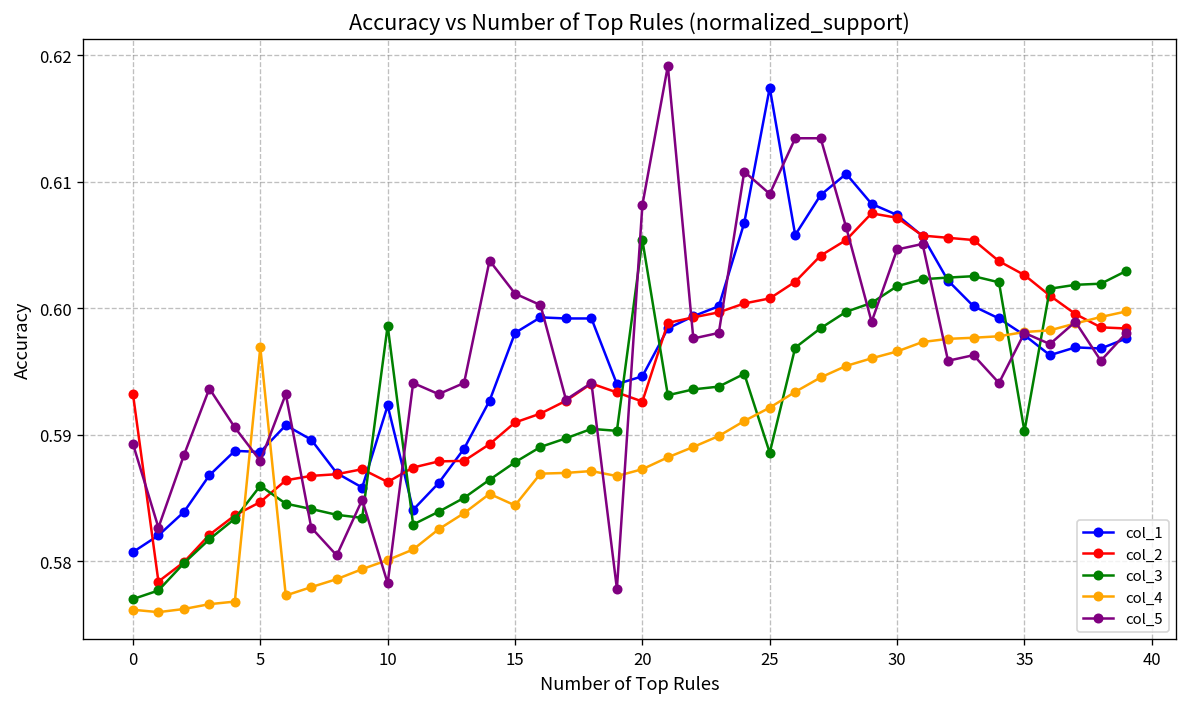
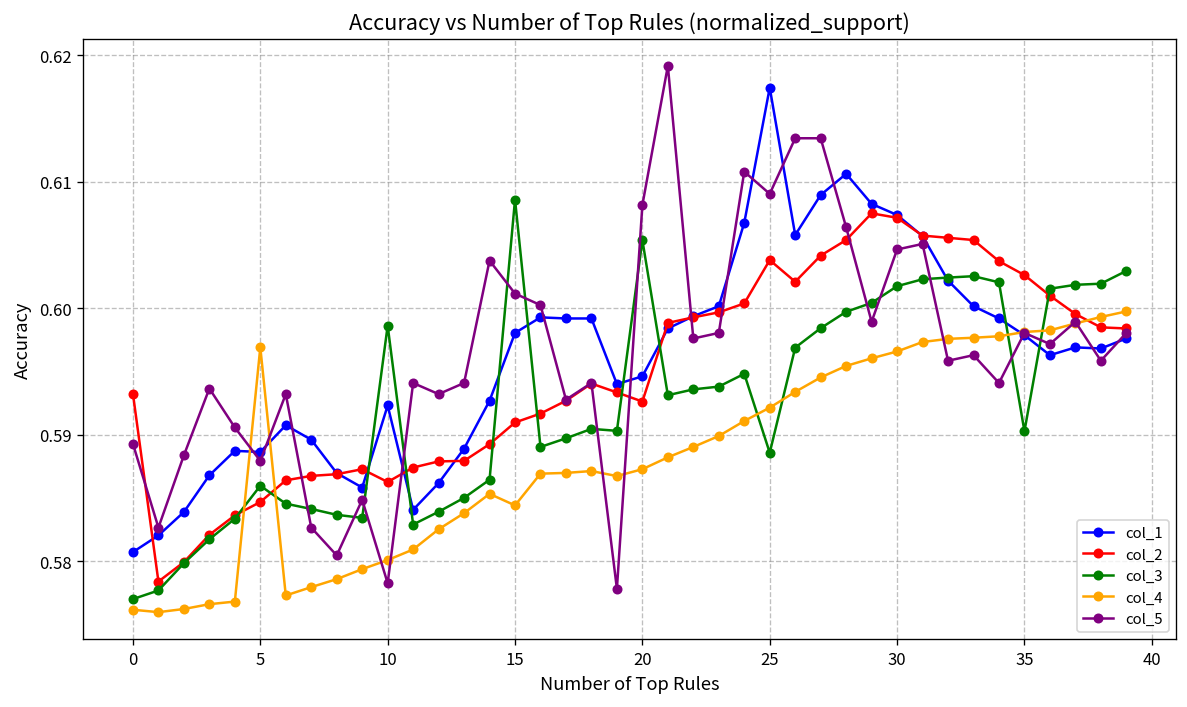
col_3, 15: 0.5878 -> 0.6086
col_2, 25: 0.6008 -> 0.6038
